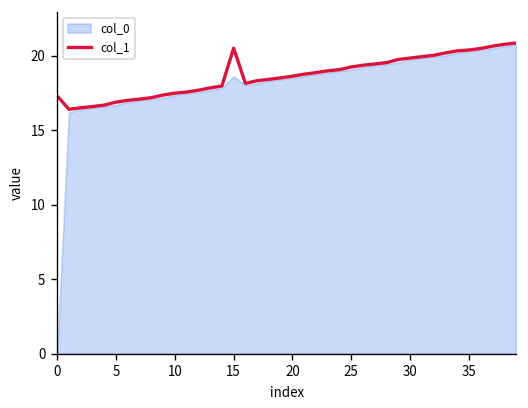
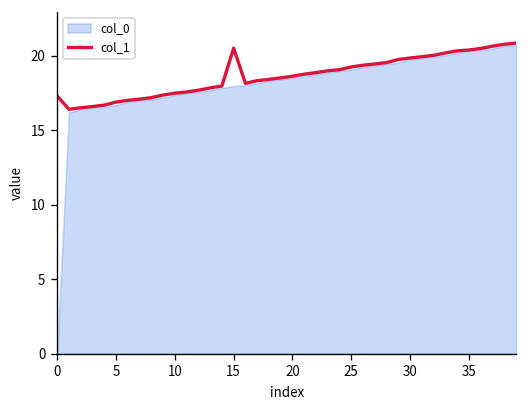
col_0, 15: 18.6 -> 18.0
